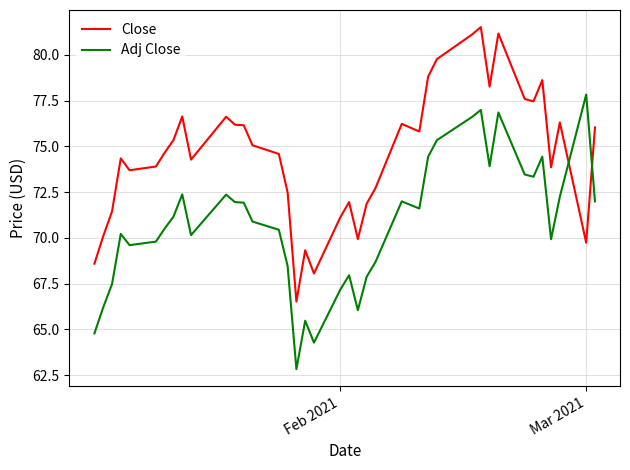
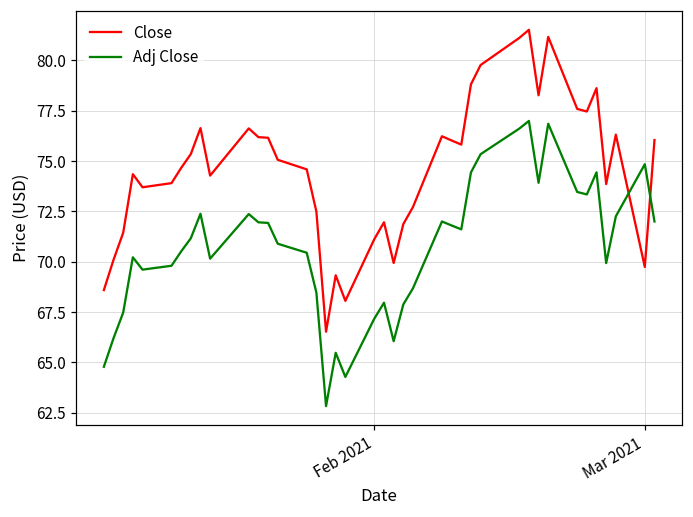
Adj Close, Mar 2021: 77.8 -> 74.8
